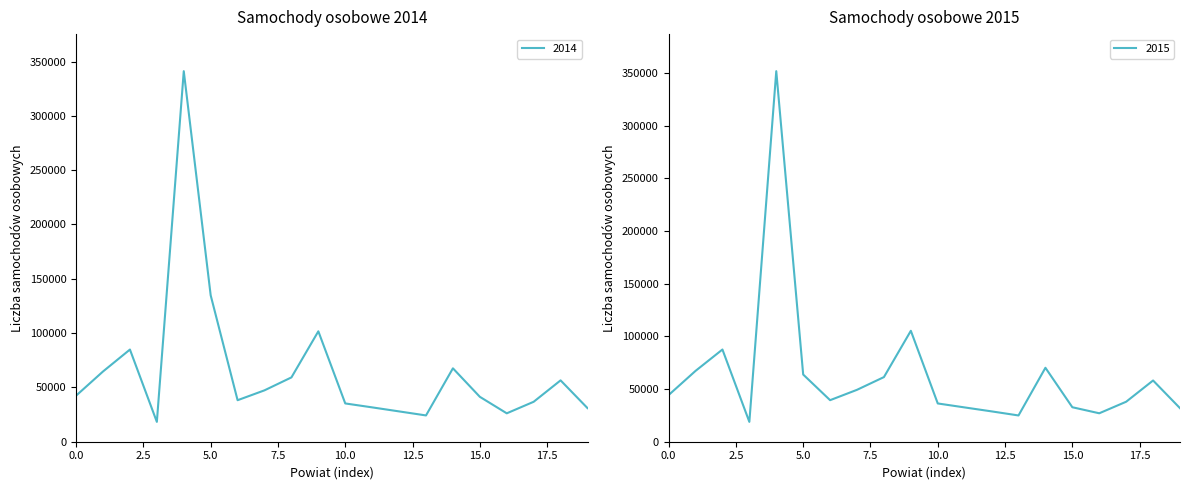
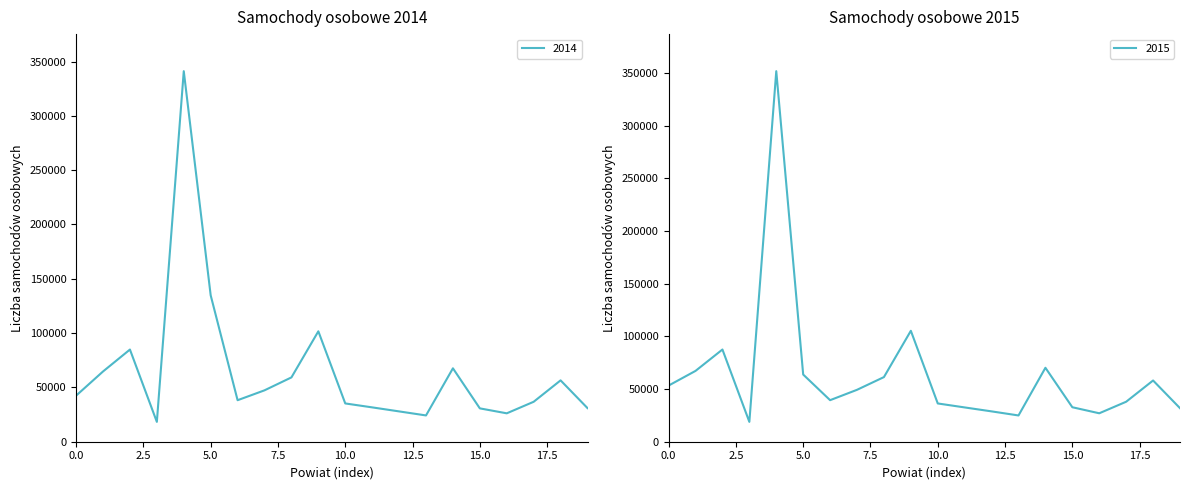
Samochody osobowe 2014, 15.0: 41000 -> 31000
Samochody osobowe 2015, 0.0: 44000 -> 53000
